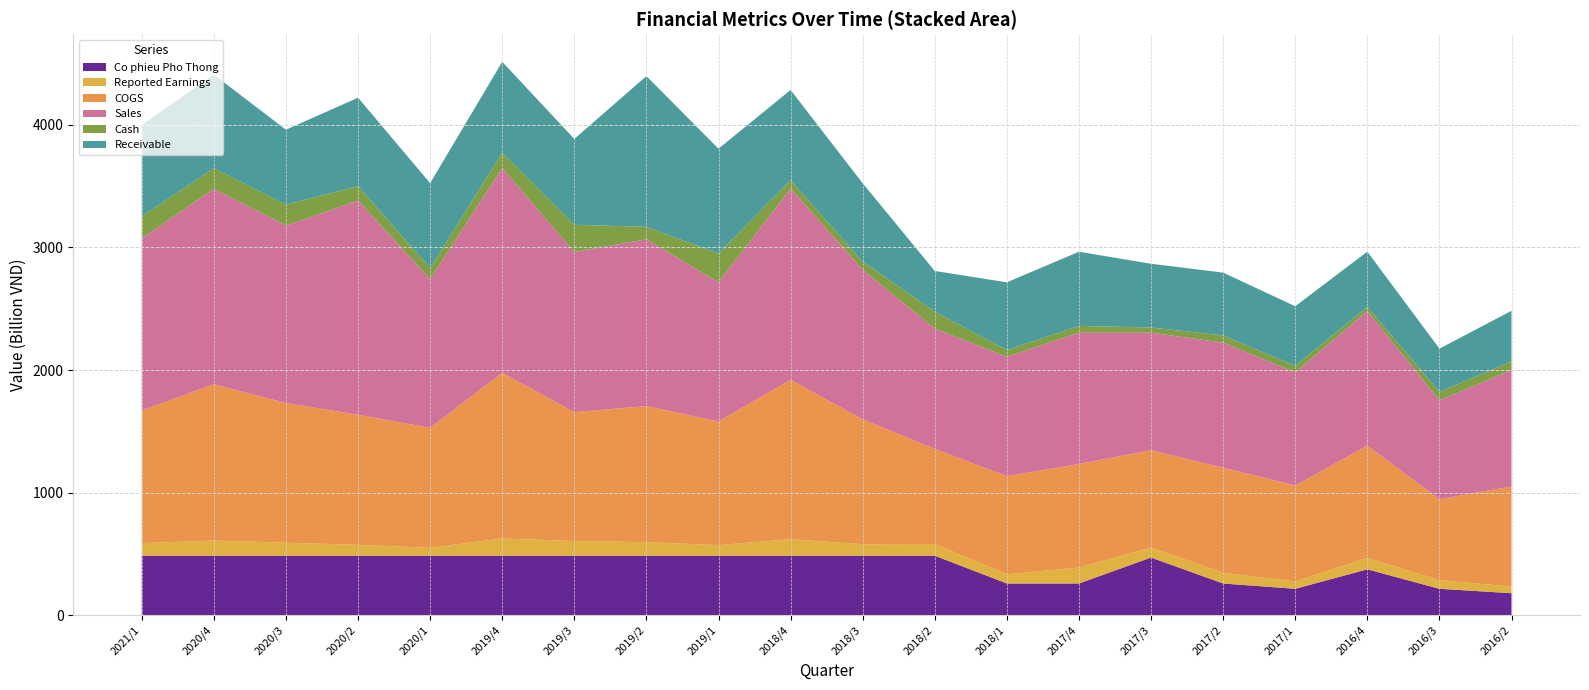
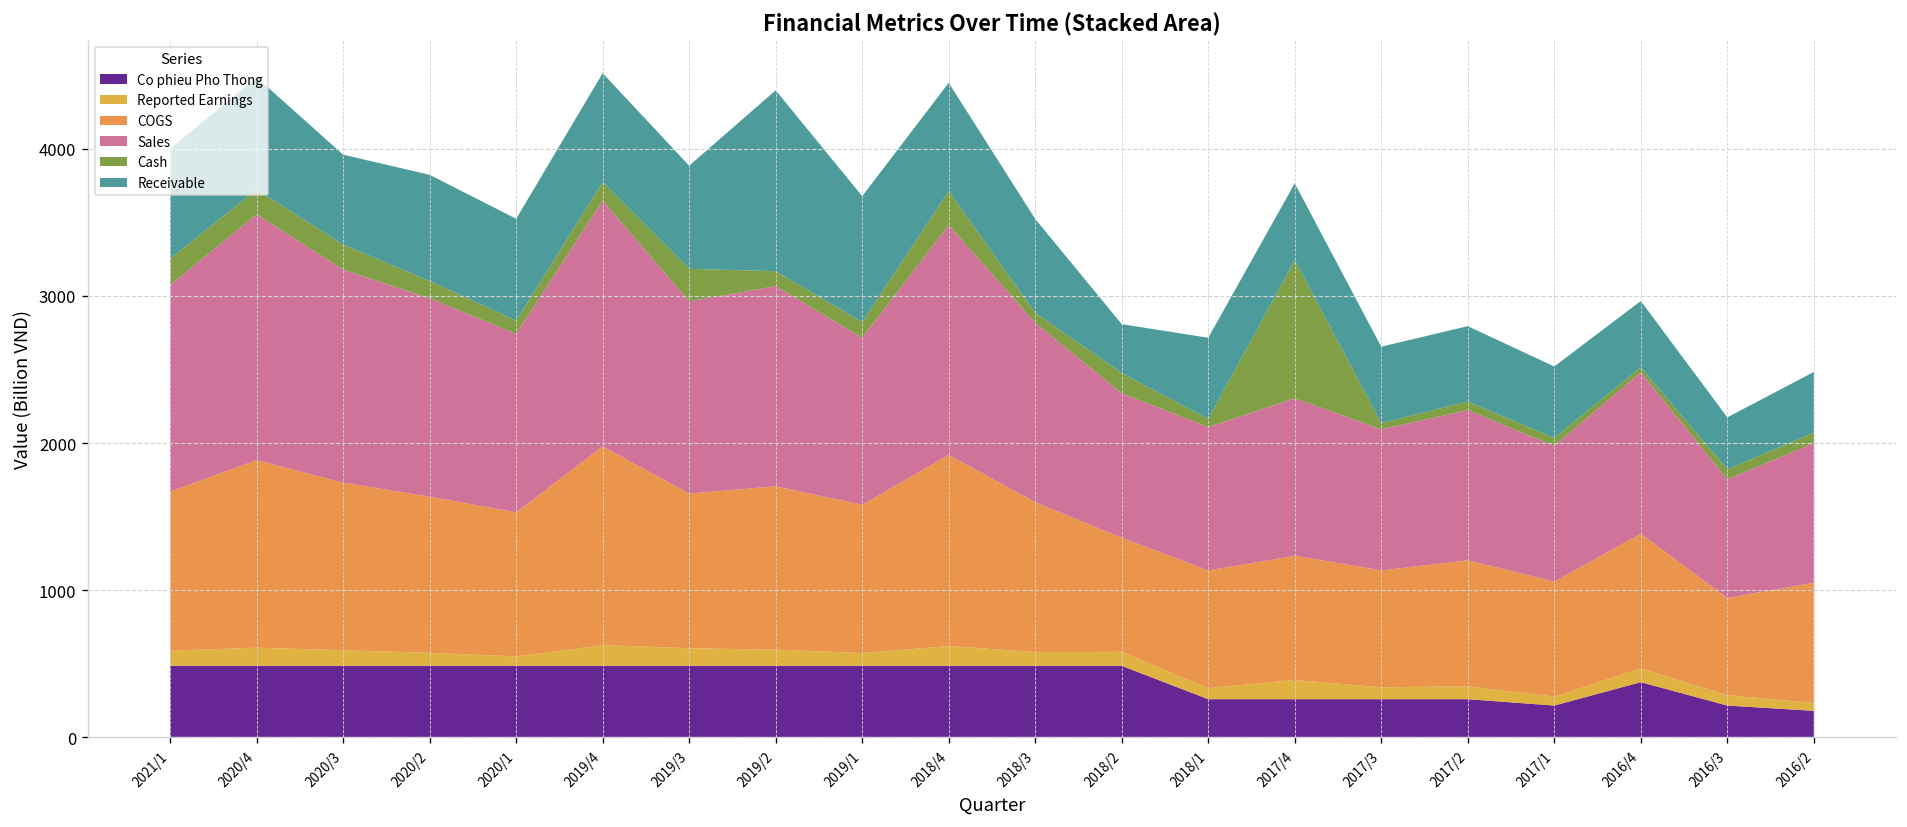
Sales, 2020/4: 1590 -> 1670
Sales, 2020/2: 1750 -> 1350
Cash, 2019/1: 230 -> 110
Cash, 2018/4: 70 -> 230
Cash, 2017/4: 50 -> 940
Receivable, 2017/4: 610 -> 520
Co phieu Pho Thong, 2017/3: 470 -> 260
